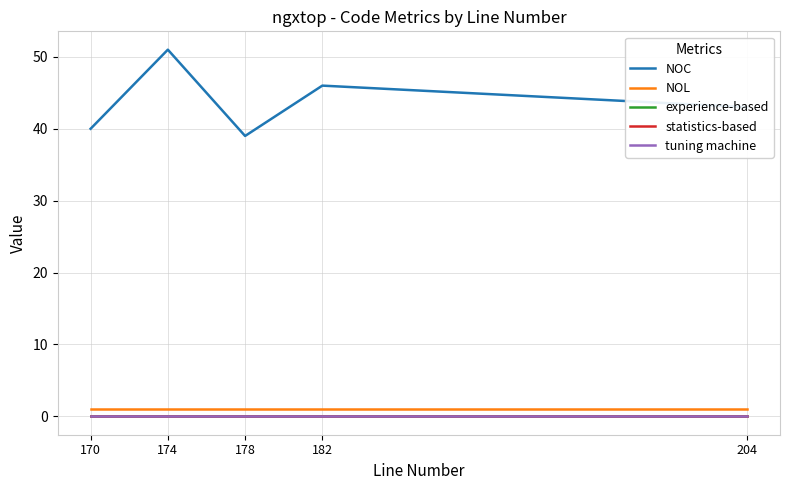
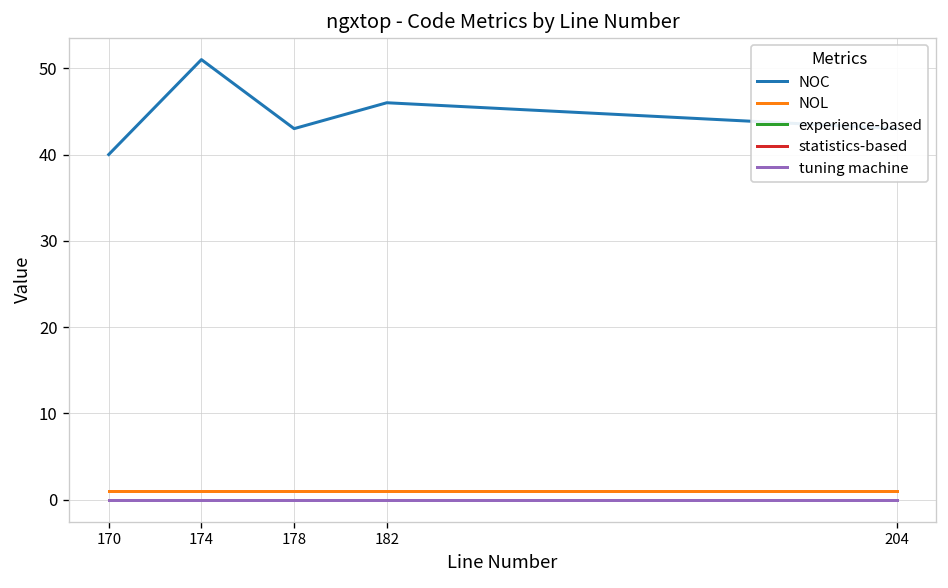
NOC, 178: 39 -> 43
